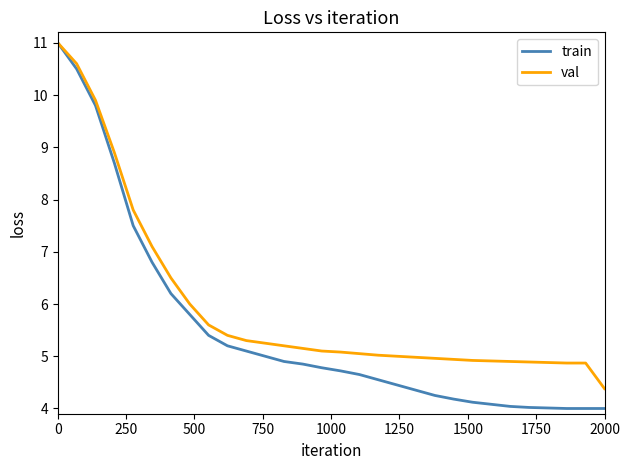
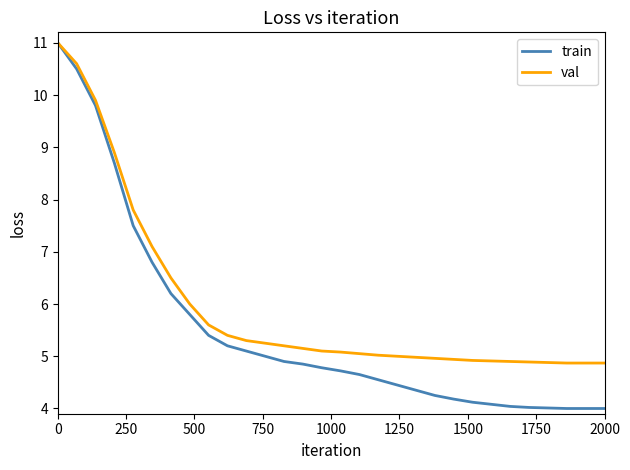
val, 2000: 4.4 -> 4.9
